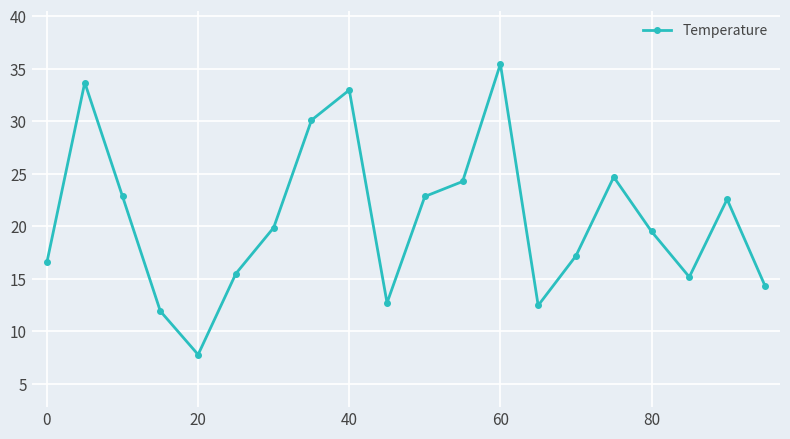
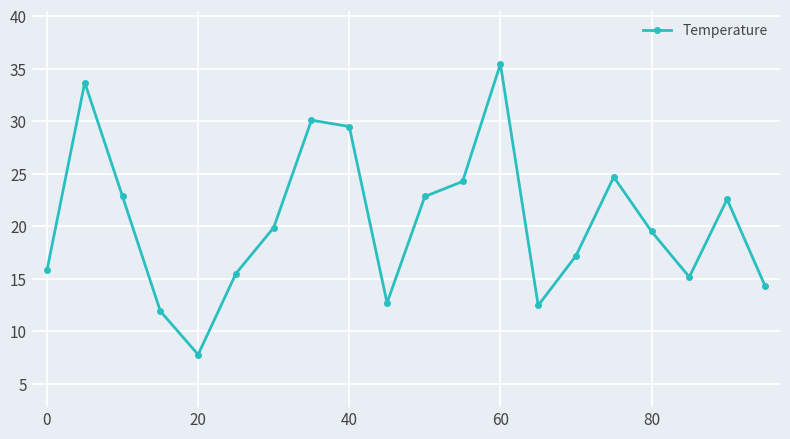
0: 16.6 -> 15.8
40: 33.0 -> 29.5
